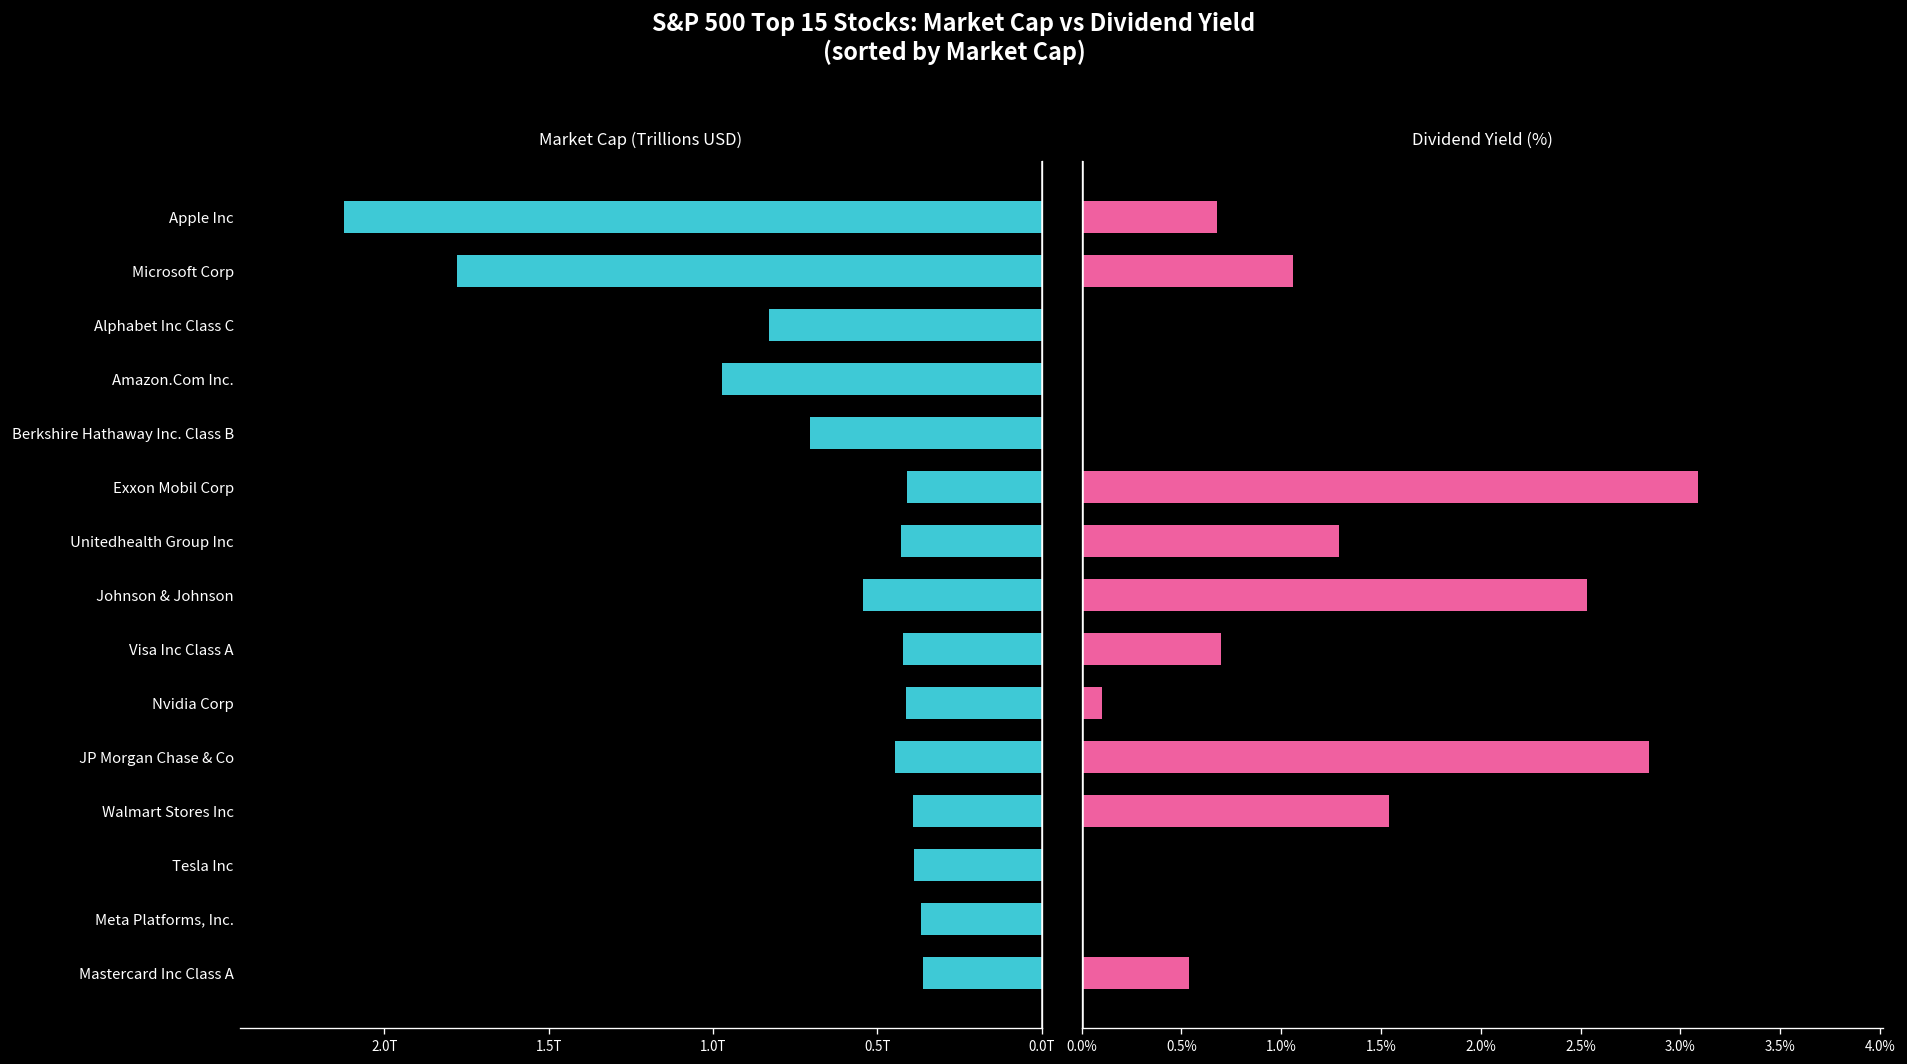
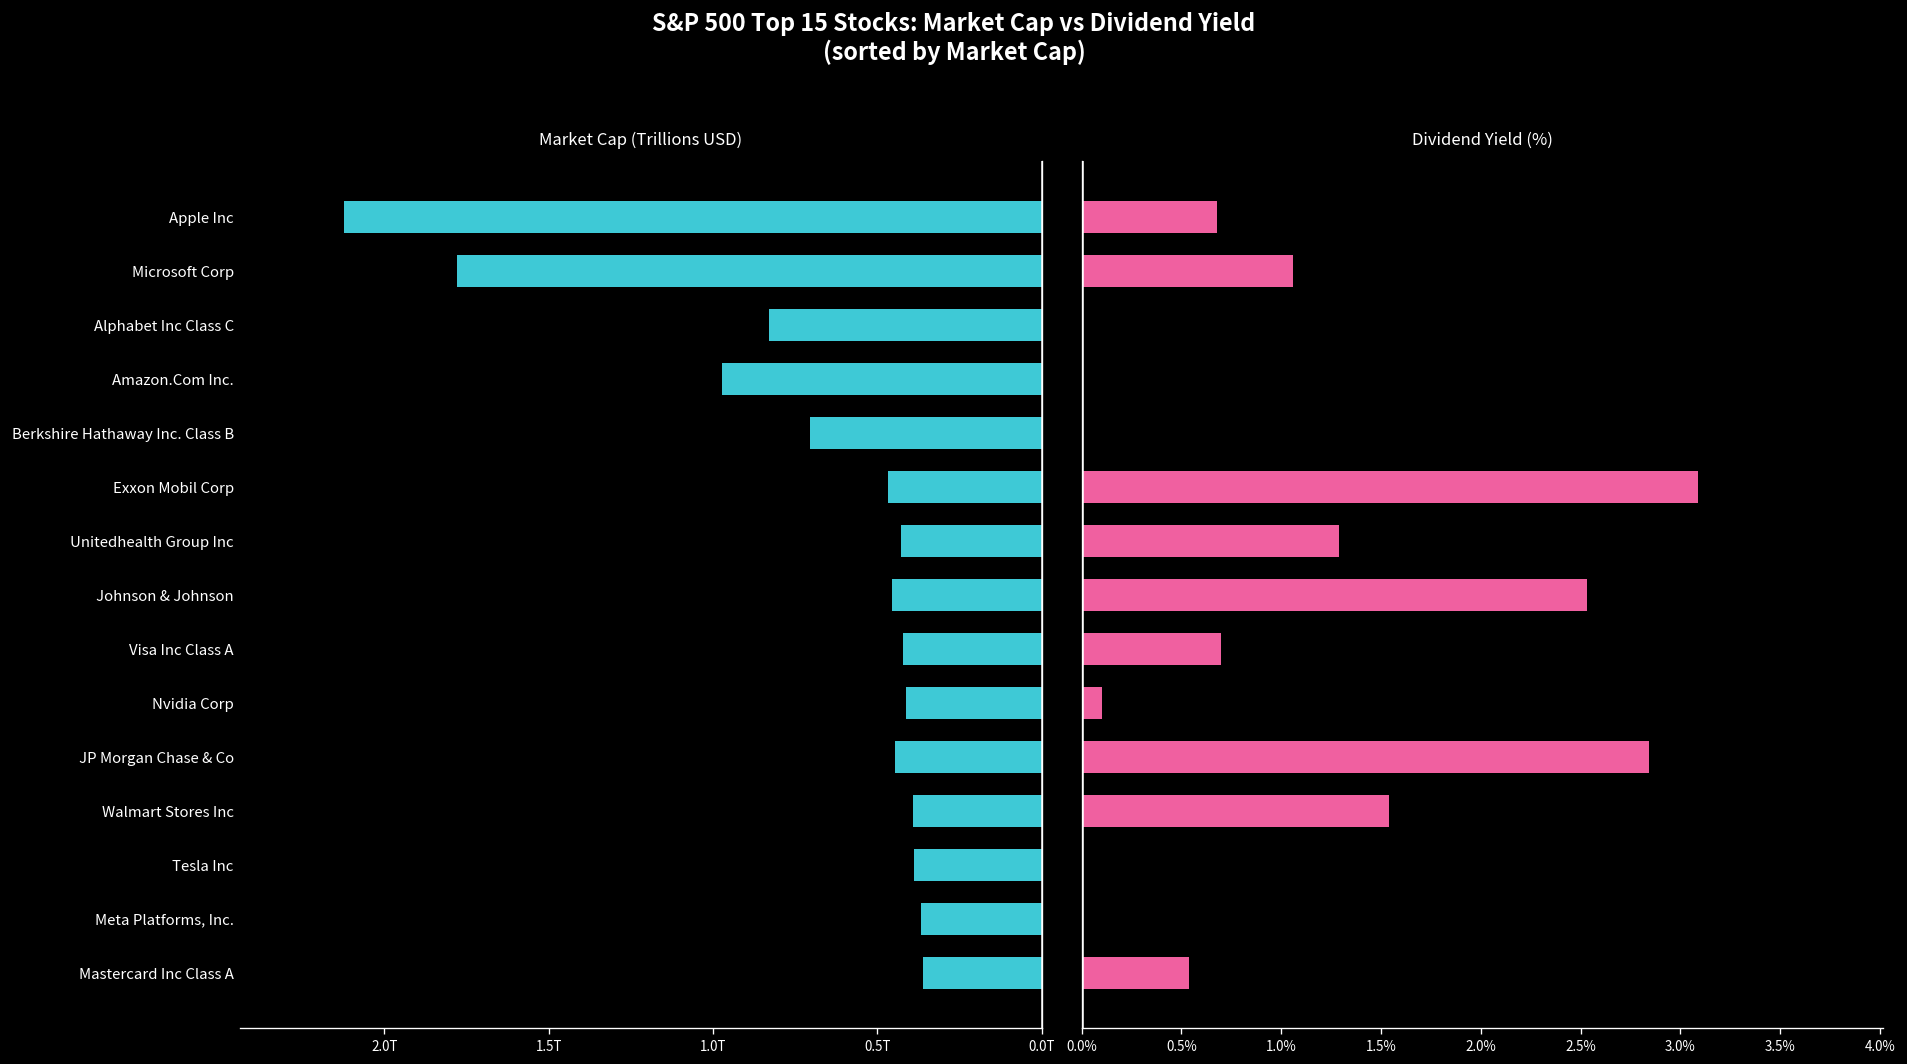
Market Cap (Trillions USD), Exxon Mobil Corp: 0.41T -> 0.47T
Market Cap (Trillions USD), Johnson & Johnson: 0.54T -> 0.45T
